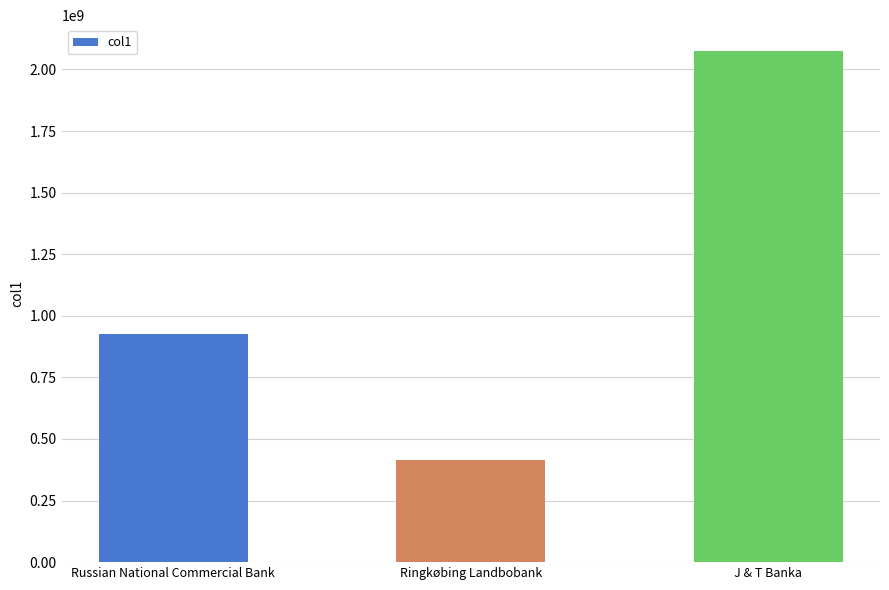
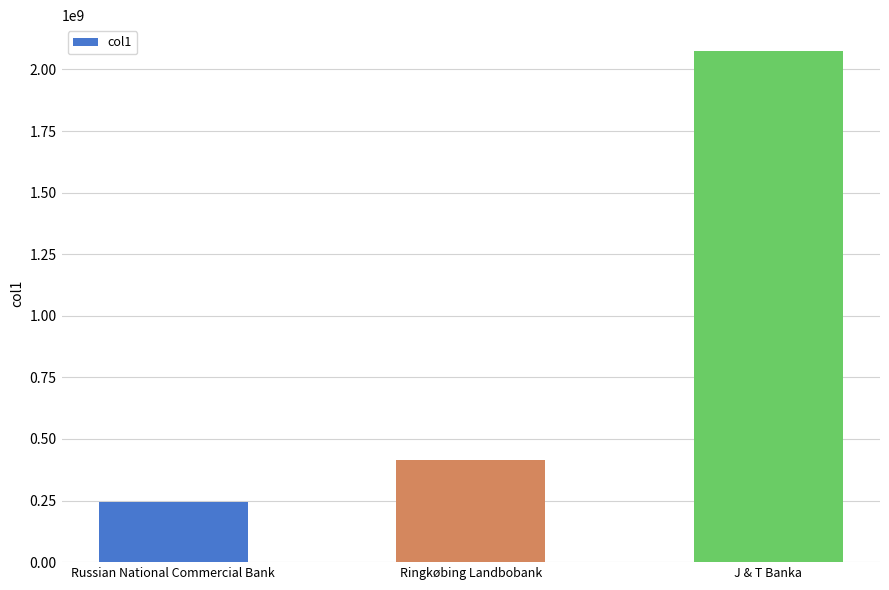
Russian National Commercial Bank: 930000000 -> 240000000
